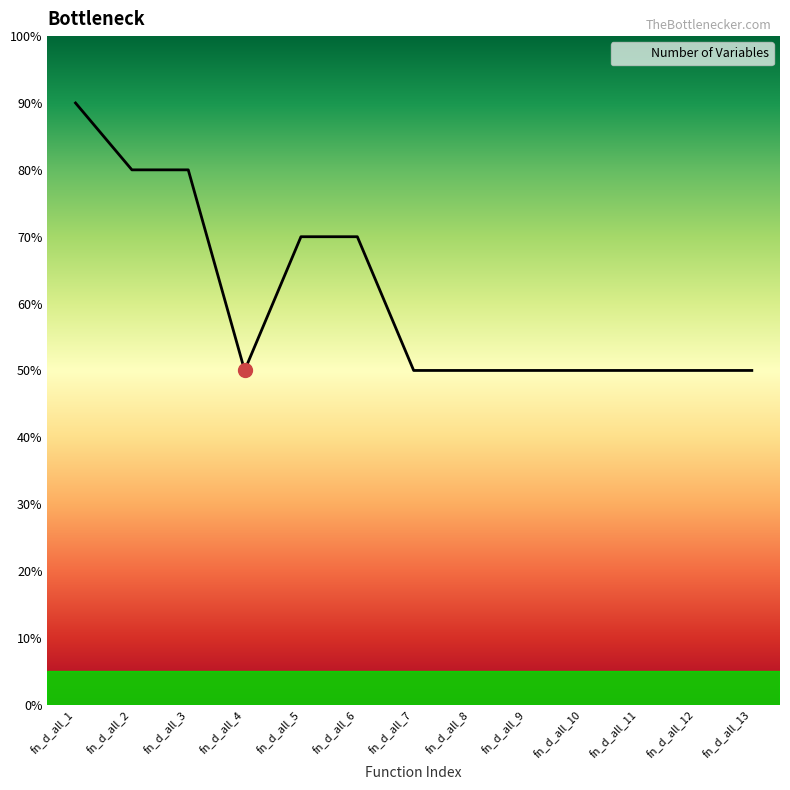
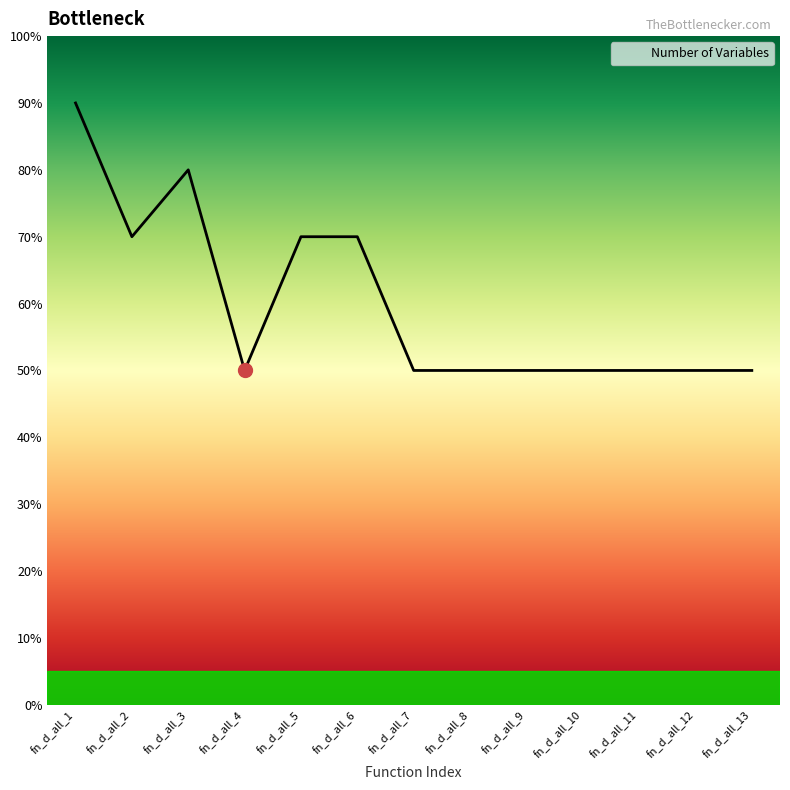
Number of Variables, fn_d_all_2: 80% -> 70%
